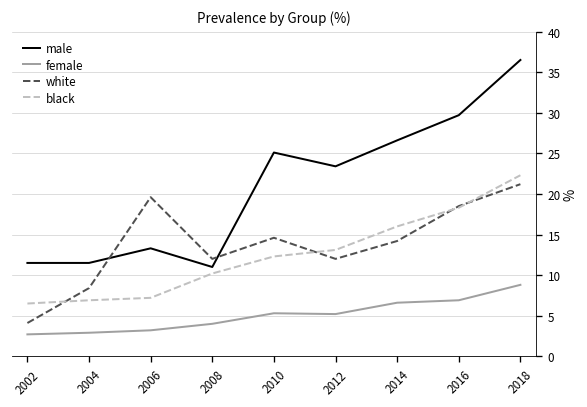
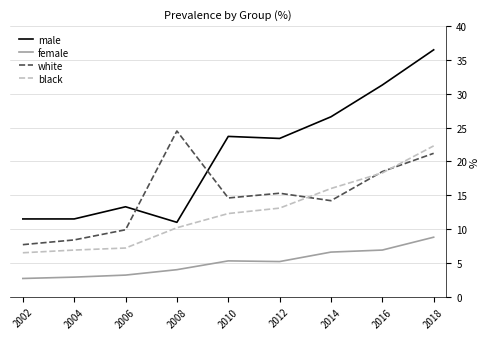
white, 2002: 4 -> 8
white, 2006: 20 -> 10
white, 2008: 12 -> 25
male, 2010: 25 -> 24
white, 2012: 12 -> 15
male, 2016: 30 -> 31
